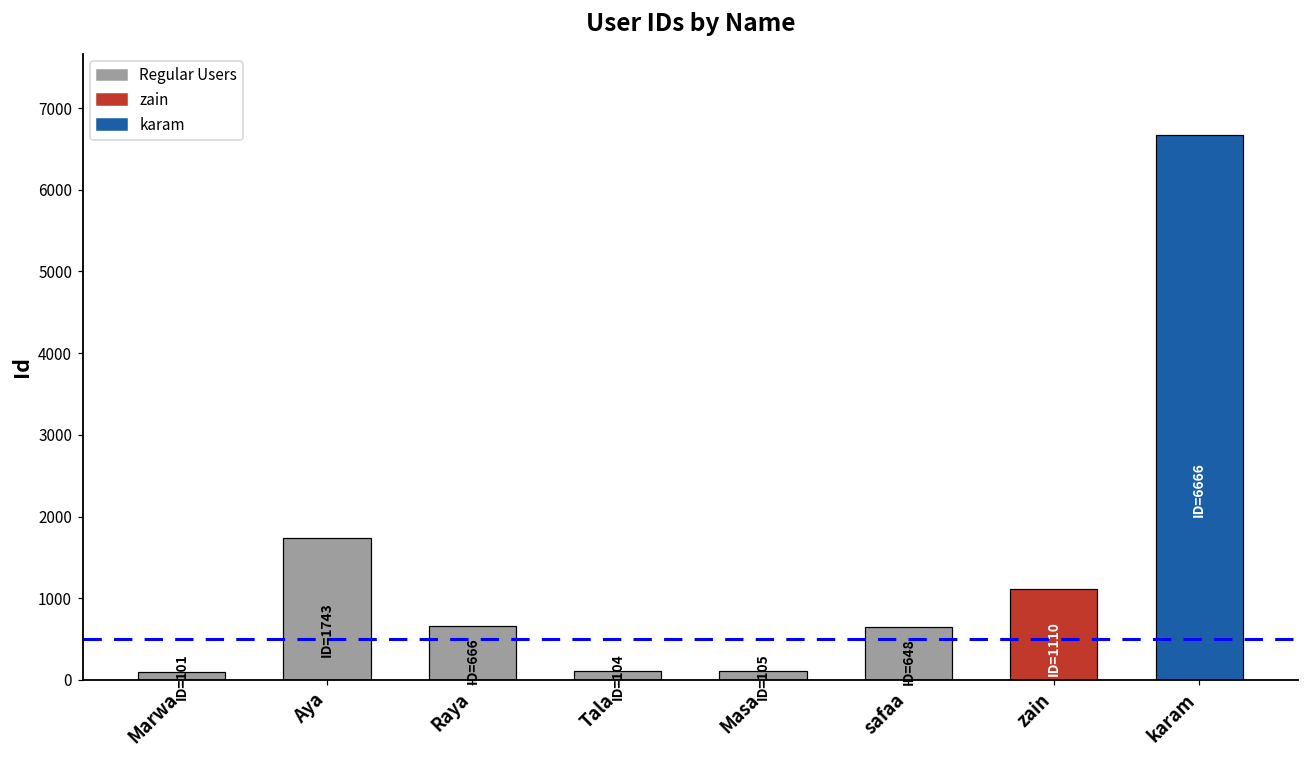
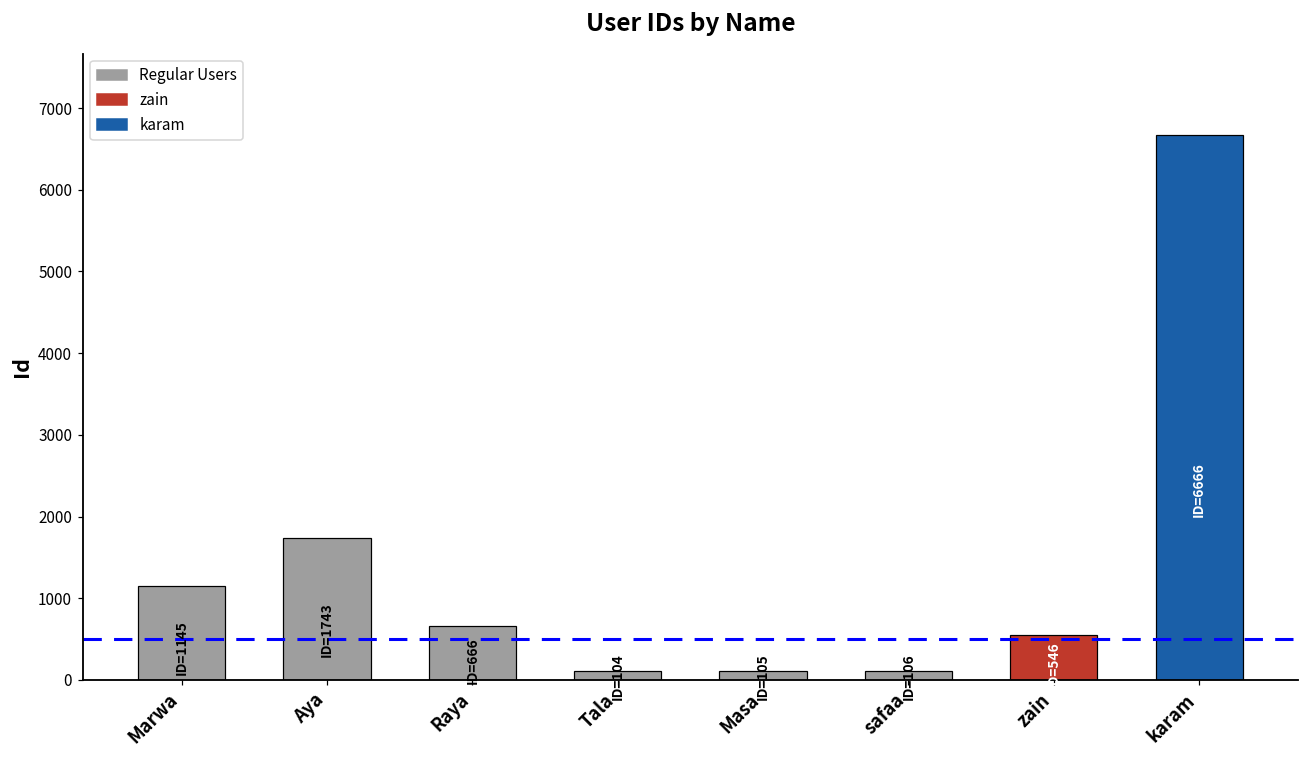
Marwa: 101 -> 1145
safaa: 648 -> 106
zain: 1110 -> 546
